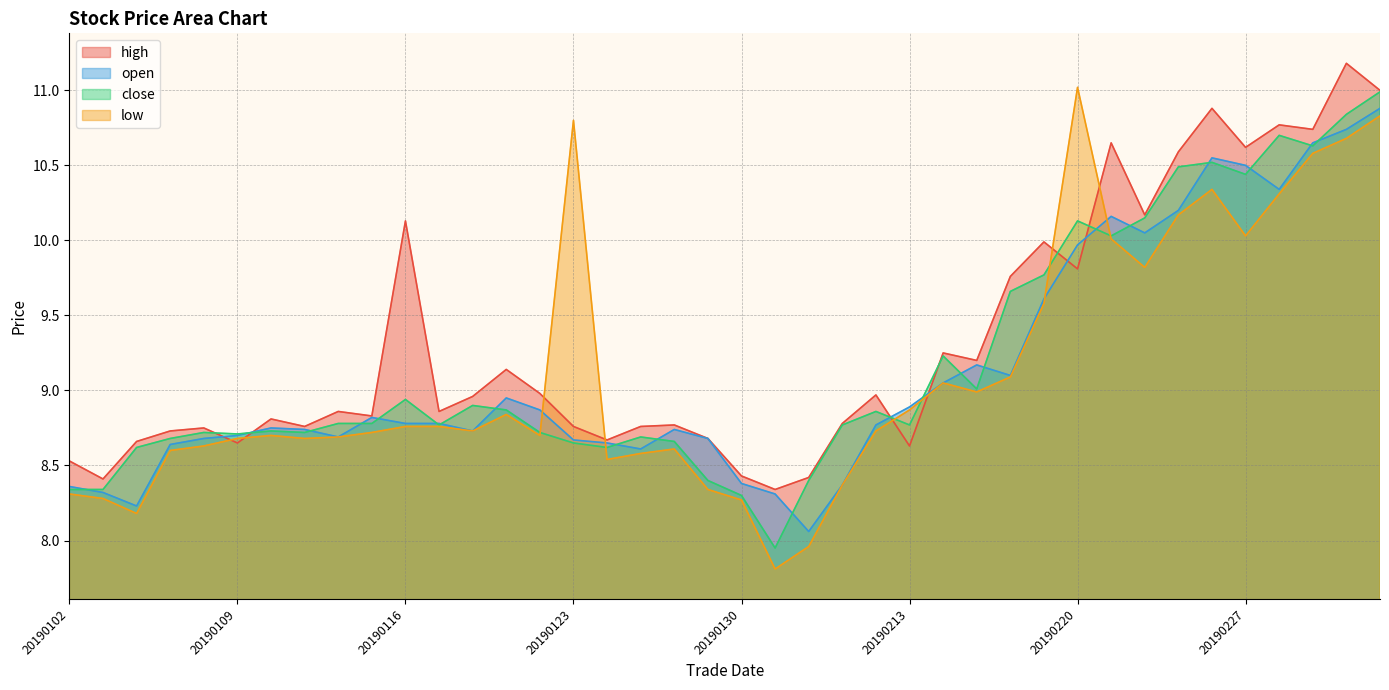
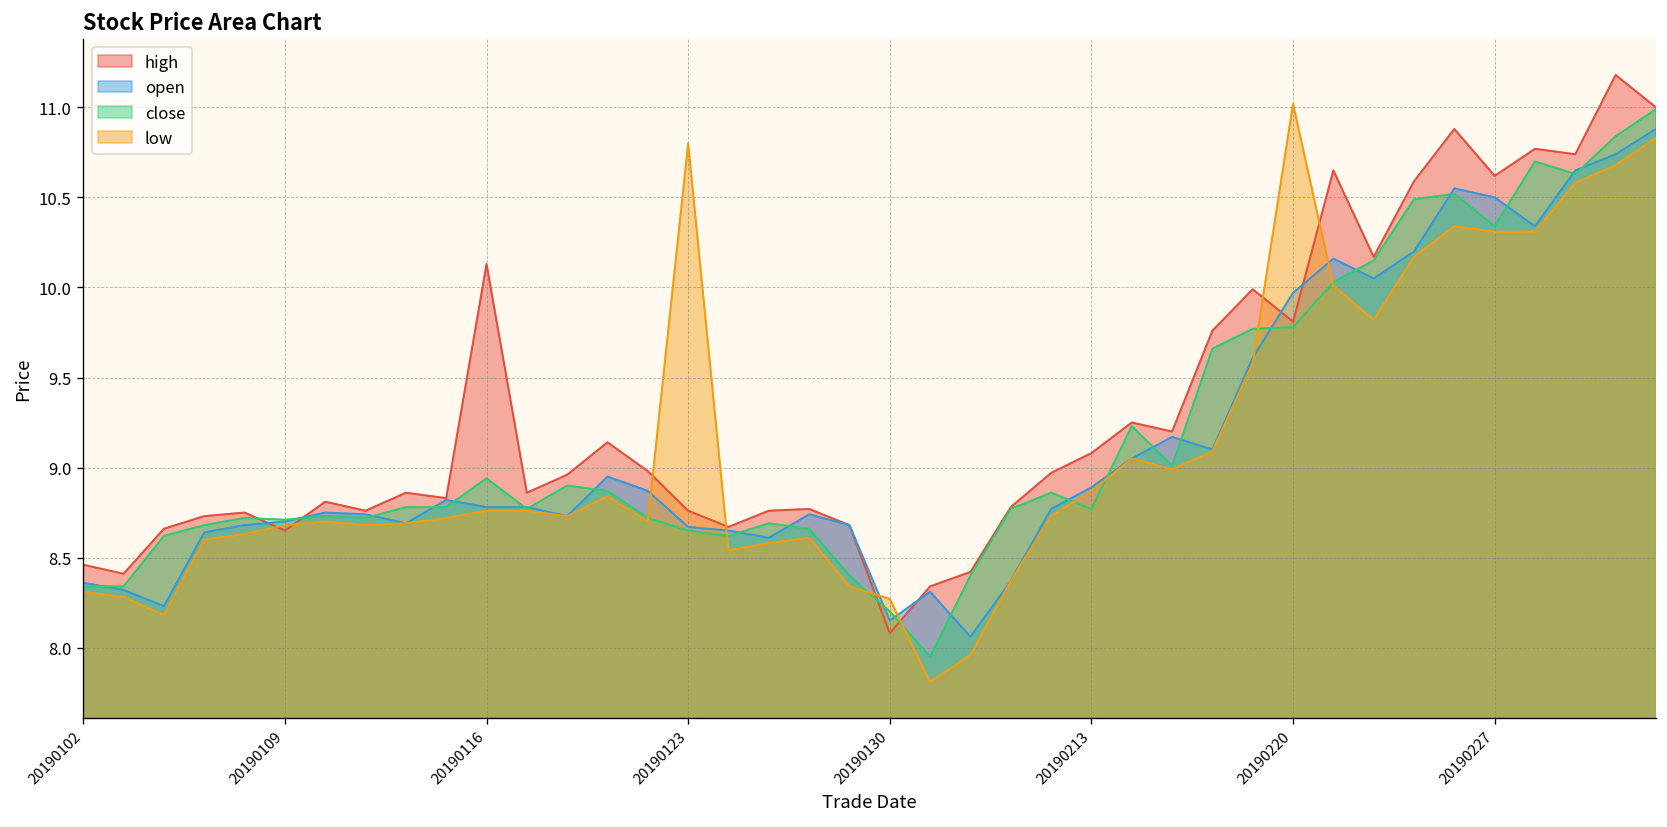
high, 20190102: 8.53 -> 8.46
high, 20190130: 8.43 -> 8.08
open, 20190130: 8.38 -> 8.15
close, 20190130: 8.3 -> 8.2
high, 20190213: 8.63 -> 9.08
close, 20190220: 10.13 -> 9.78
close, 20190227: 10.44 -> 10.34
low, 20190227: 10.03 -> 10.31
